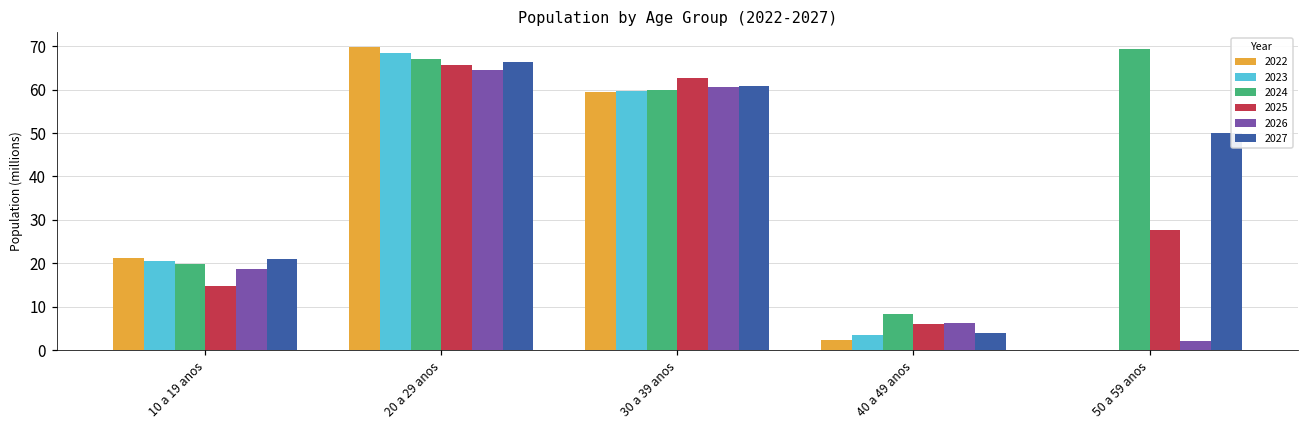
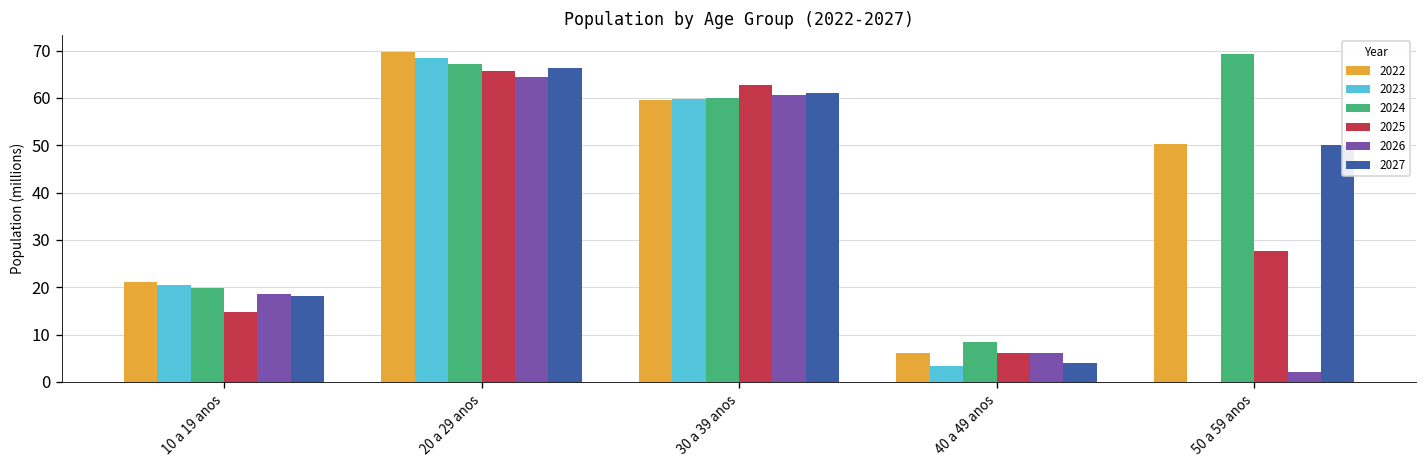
2027, 10 a 19 anos: 21 -> 18
2022, 40 a 49 anos: 2 -> 6
2022, 50 a 59 anos: 0 -> 50
